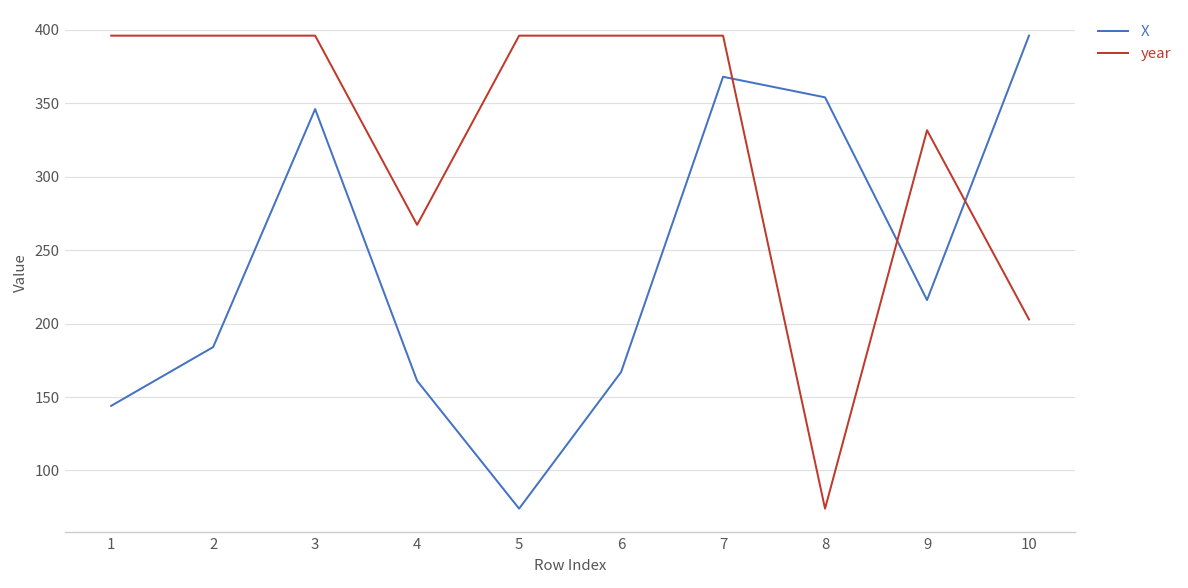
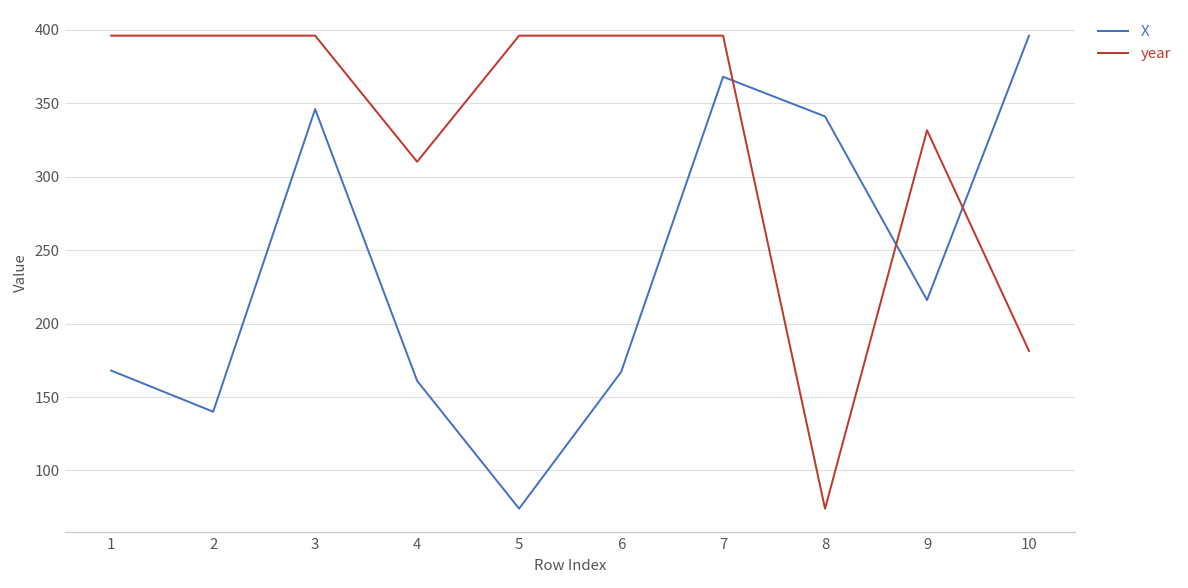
X, 1: 144 -> 168
X, 2: 184 -> 140
year, 4: 267 -> 310
X, 8: 354 -> 341
year, 10: 203 -> 181
